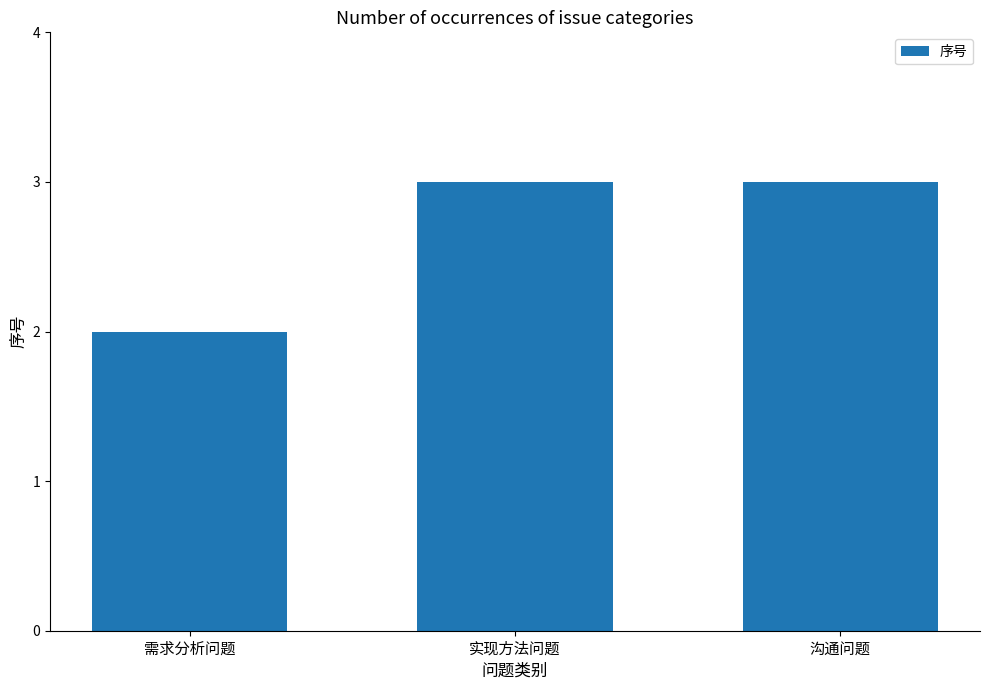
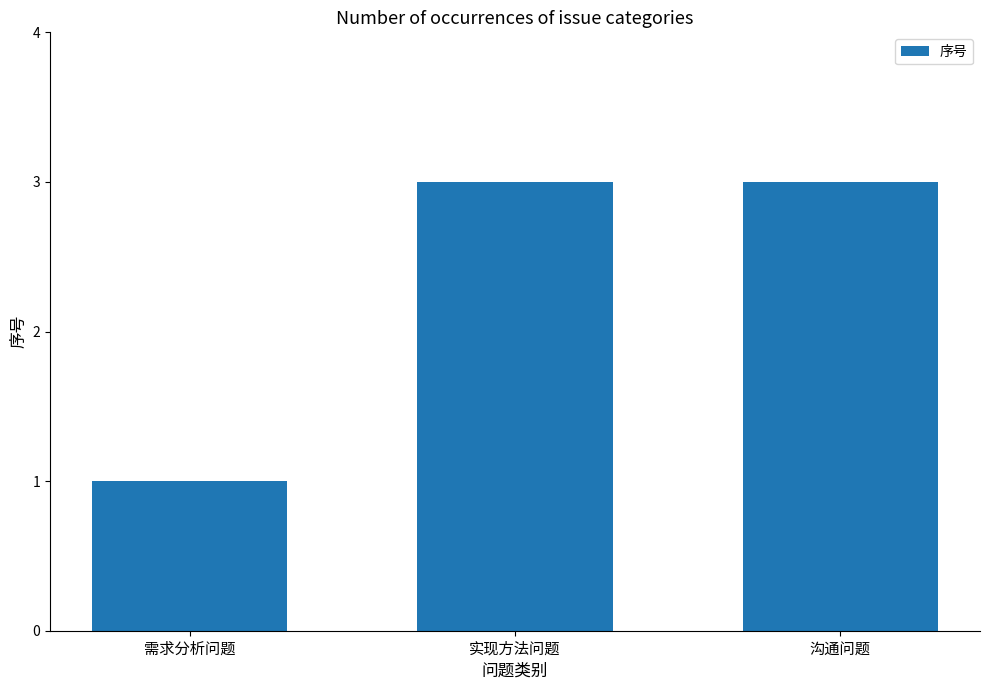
需求分析问题: 2 -> 1
